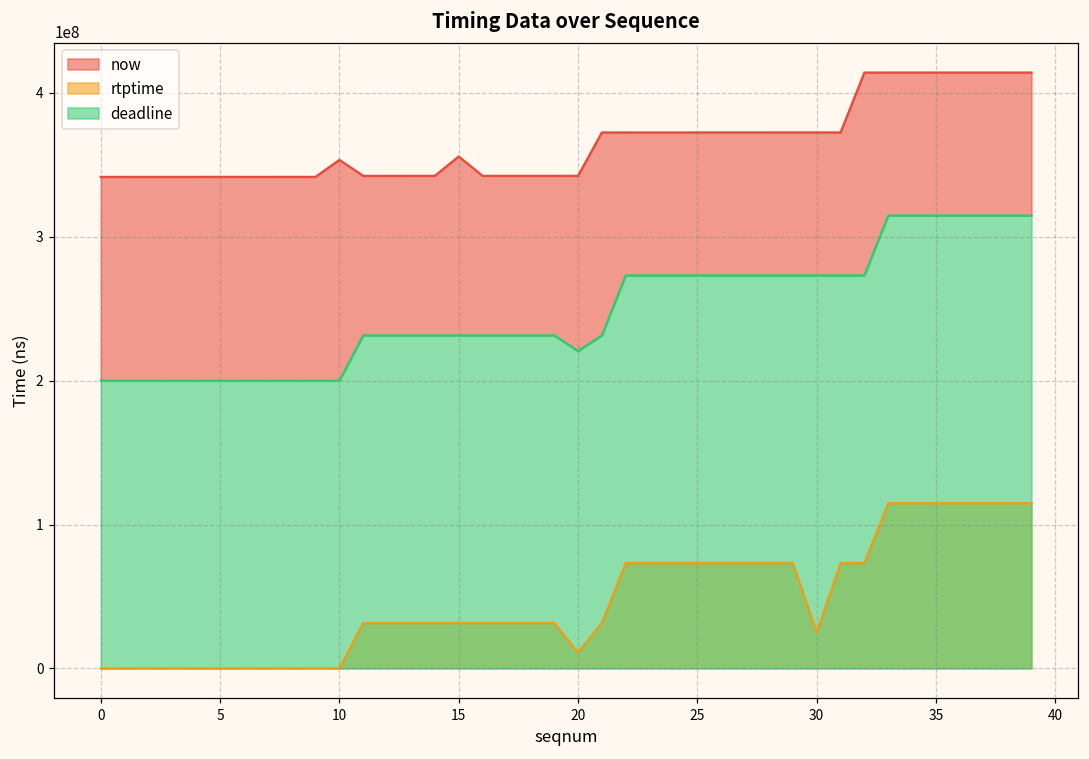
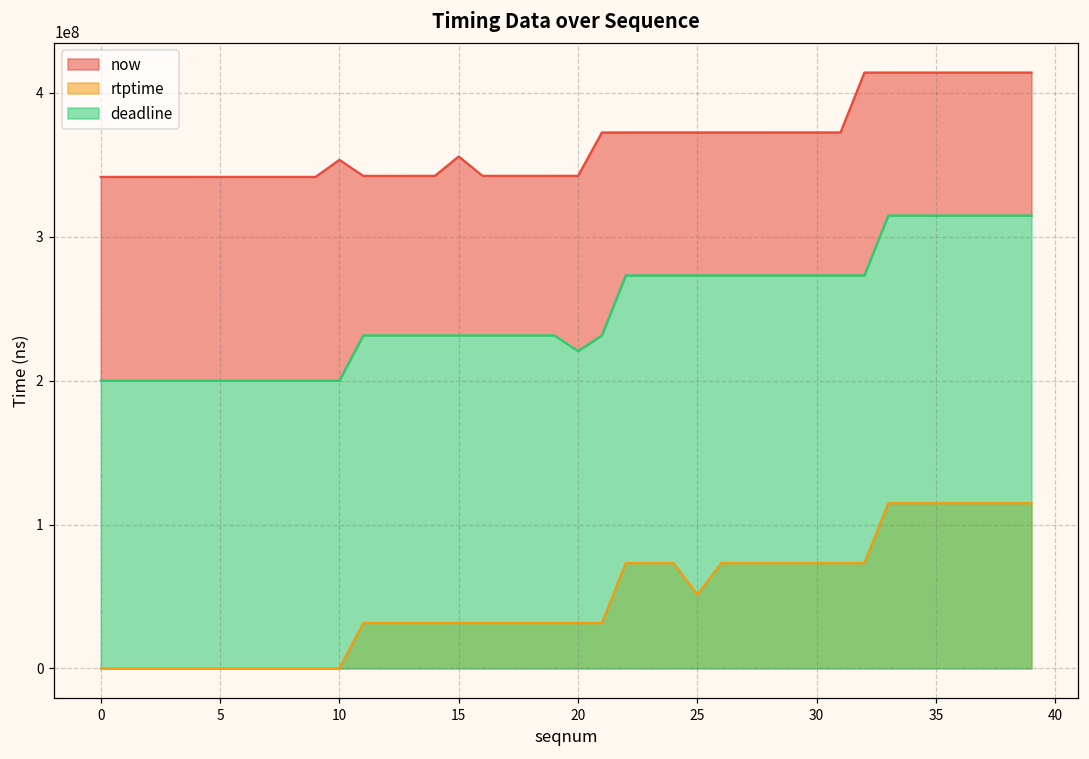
rtptime, 20: 11000000 -> 32000000
rtptime, 25: 73000000 -> 51000000
rtptime, 30: 25000000 -> 73000000
